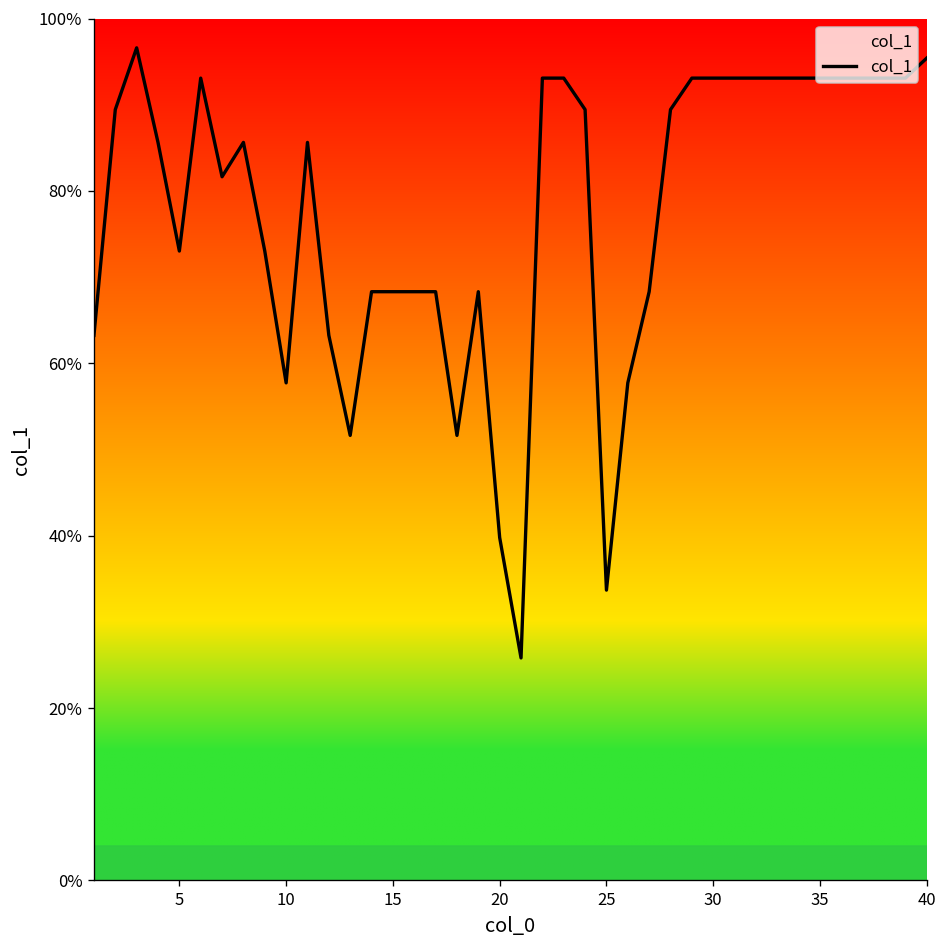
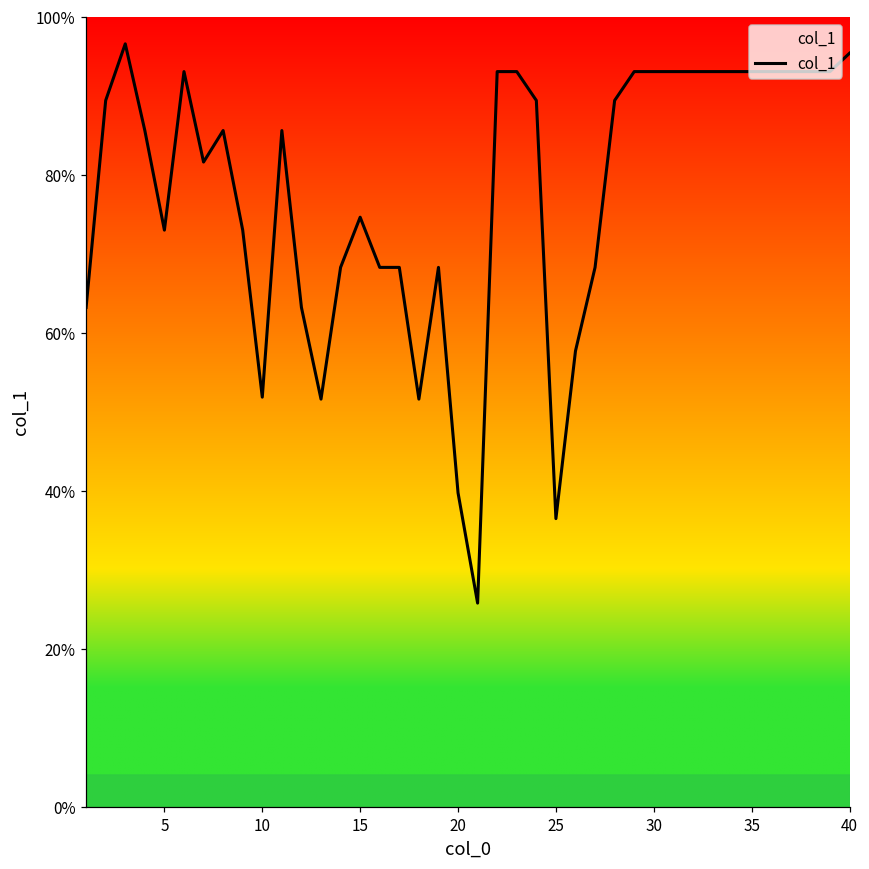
10: 58% -> 52%
15: 68% -> 75%
25: 34% -> 37%
